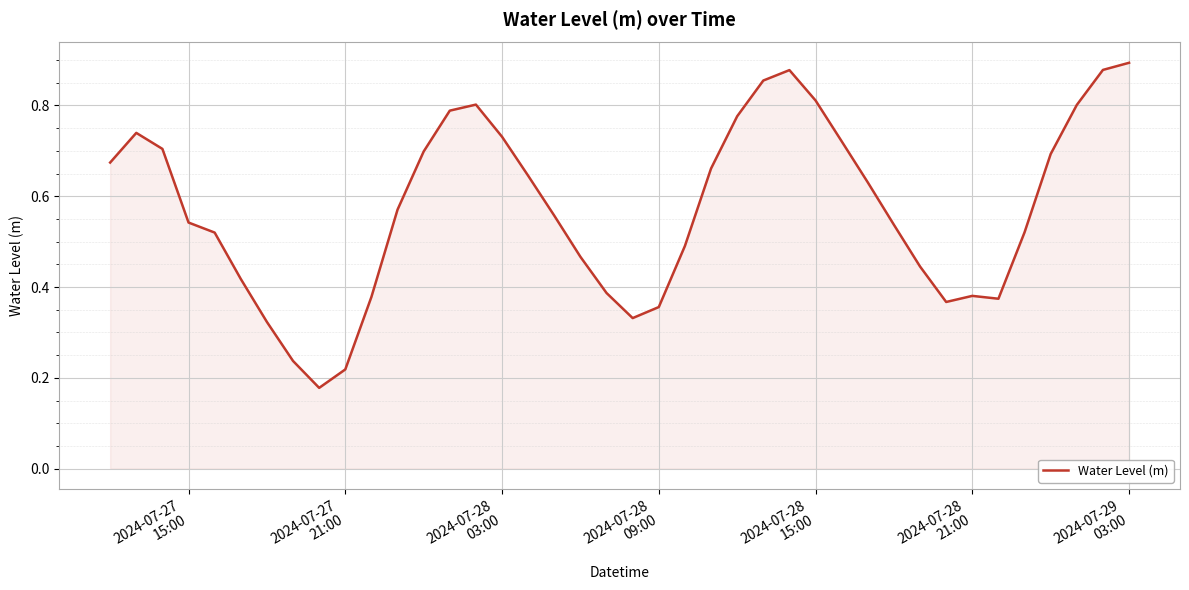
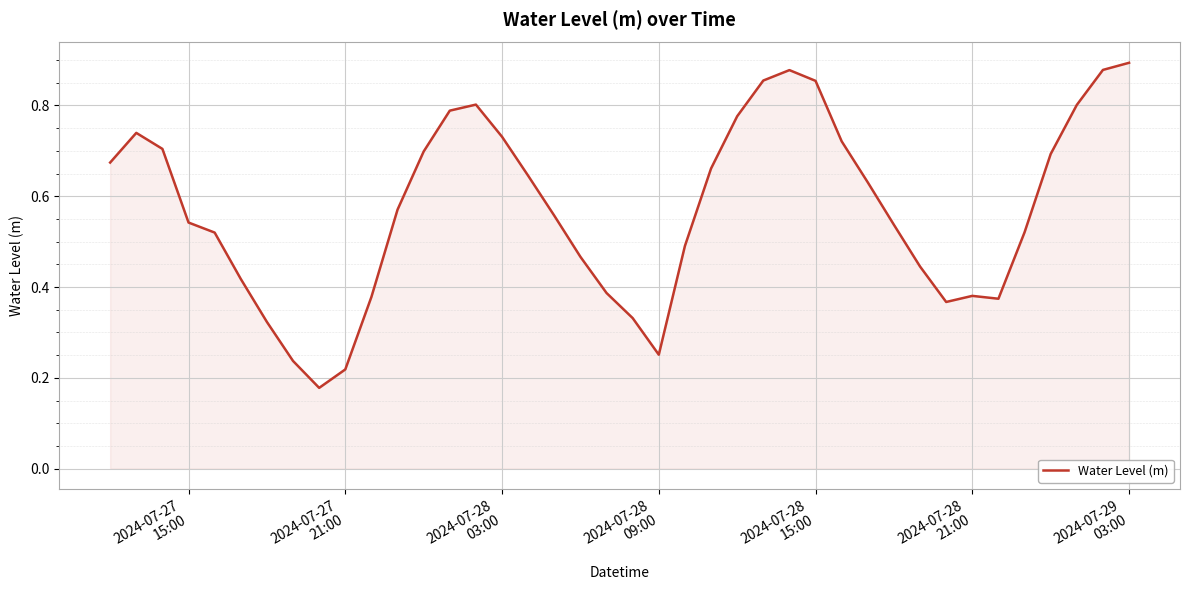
2024-07-28 09:00: 0.36 -> 0.25
2024-07-28 15:00: 0.81 -> 0.85
